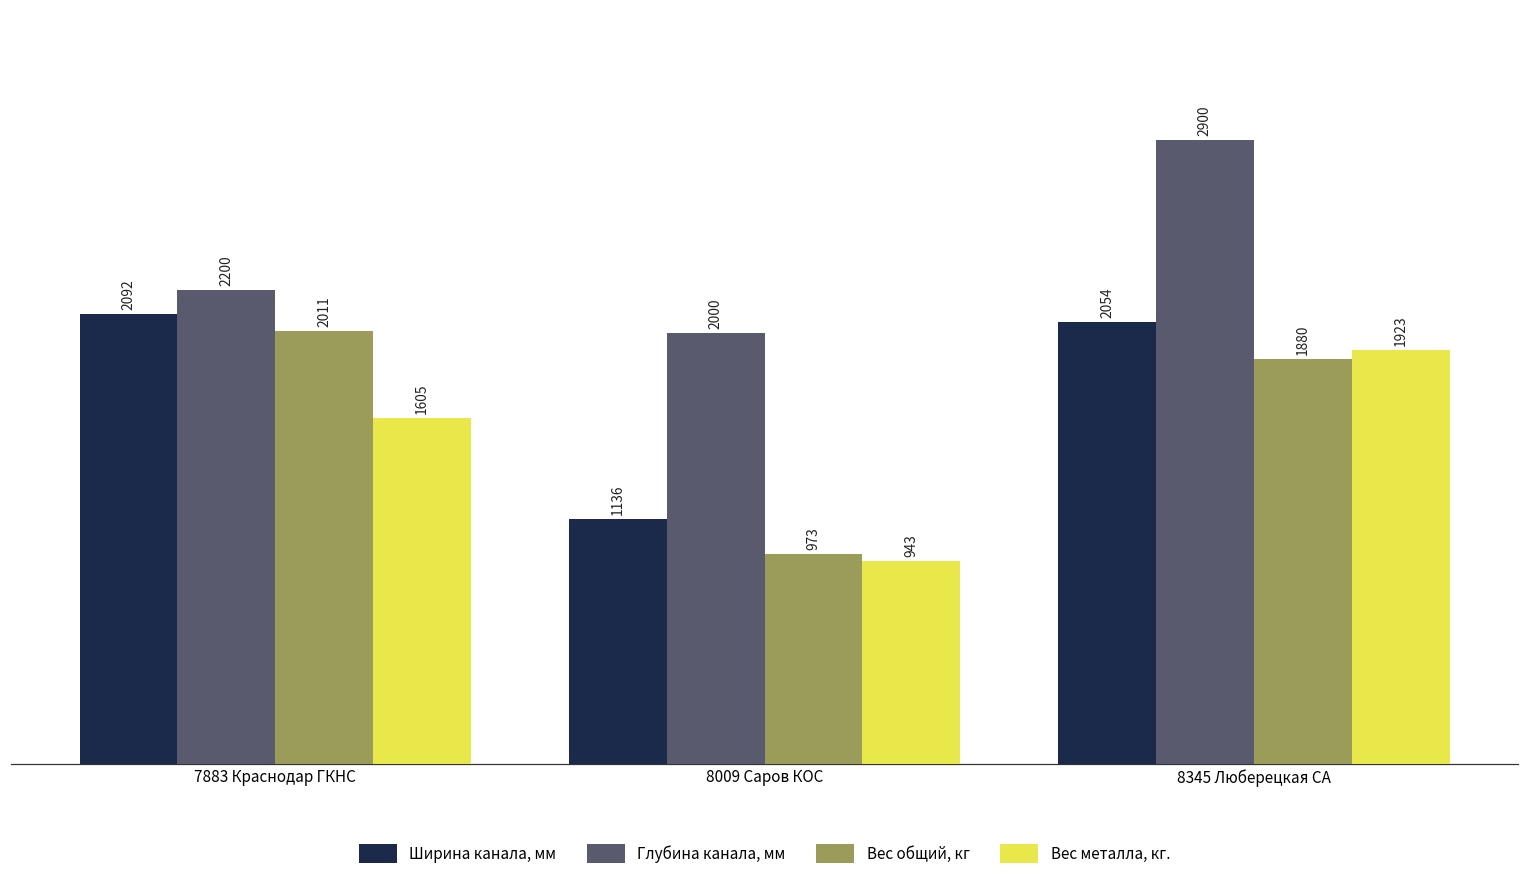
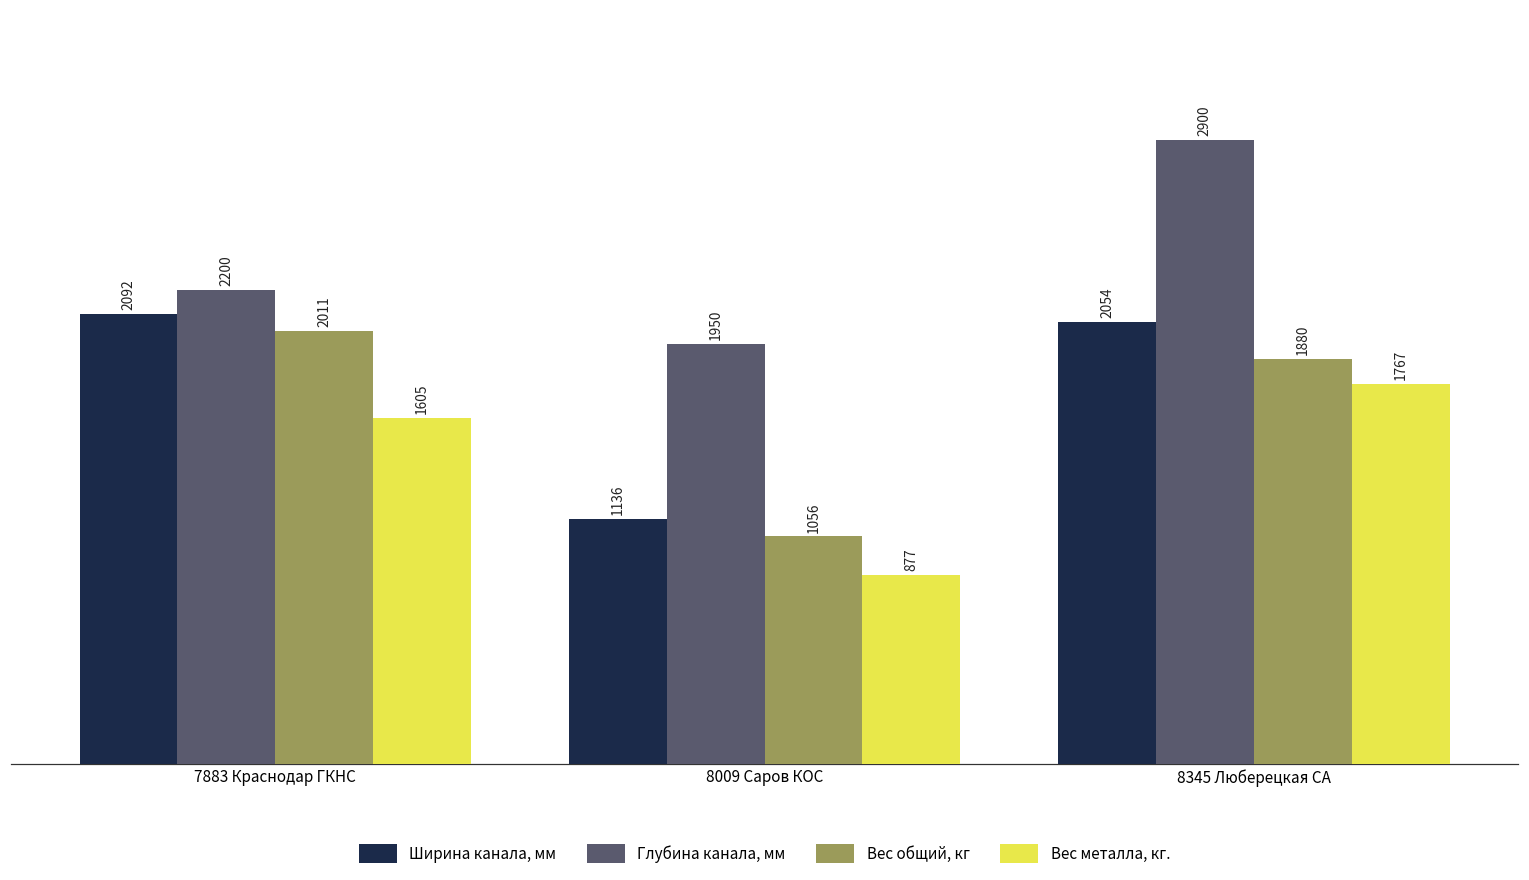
Глубина канала, мм, 8009 Саров КОС: 2000 -> 1950
Вес общий, кг, 8009 Саров КОС: 973 -> 1056
Вес металла, кг., 8009 Саров КОС: 943 -> 877
Вес металла, кг., 8345 Люберецкая СА: 1923 -> 1767
